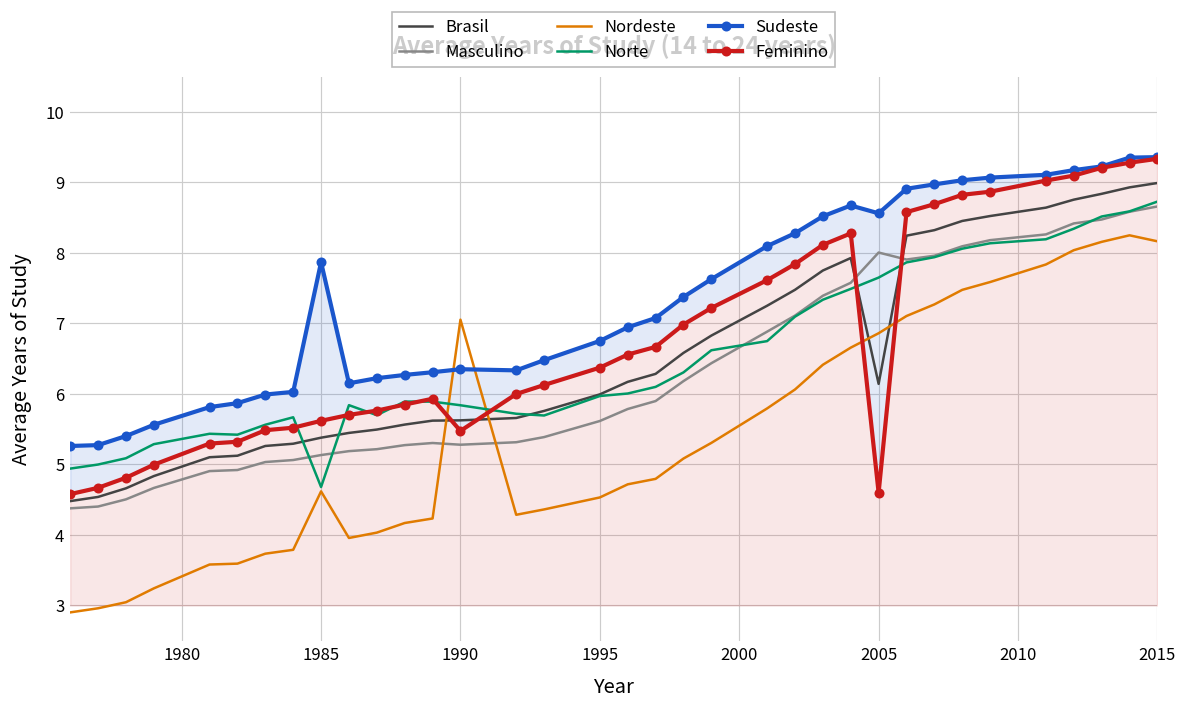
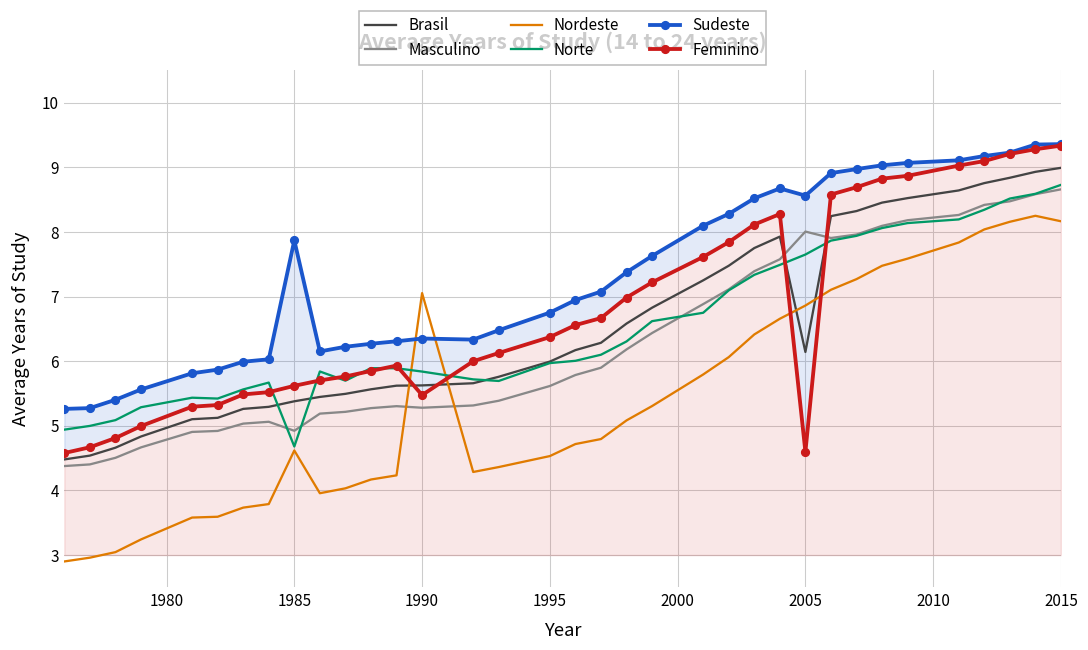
Masculino, 1985: 5.1 -> 4.9
